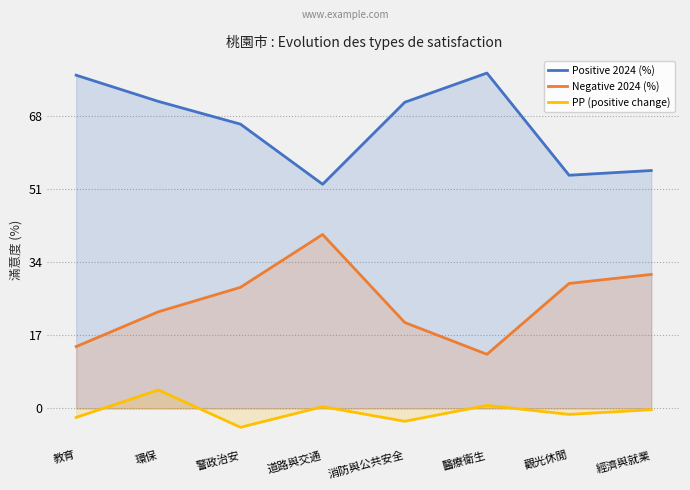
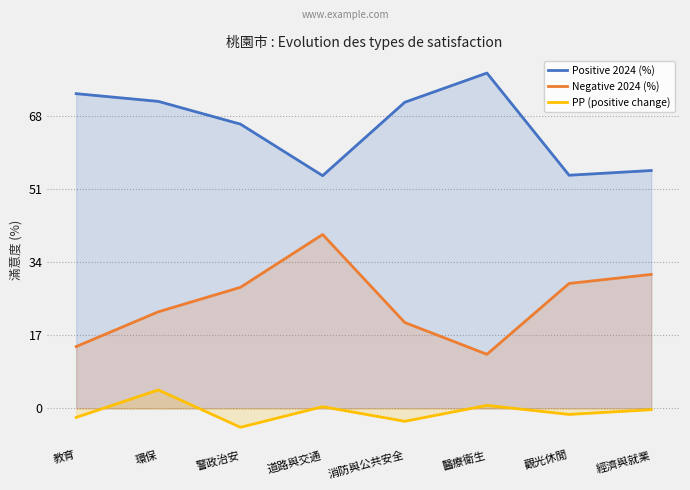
Positive 2024 (%), 教育: 78 -> 73
Positive 2024 (%), 道路與交通: 52 -> 54
